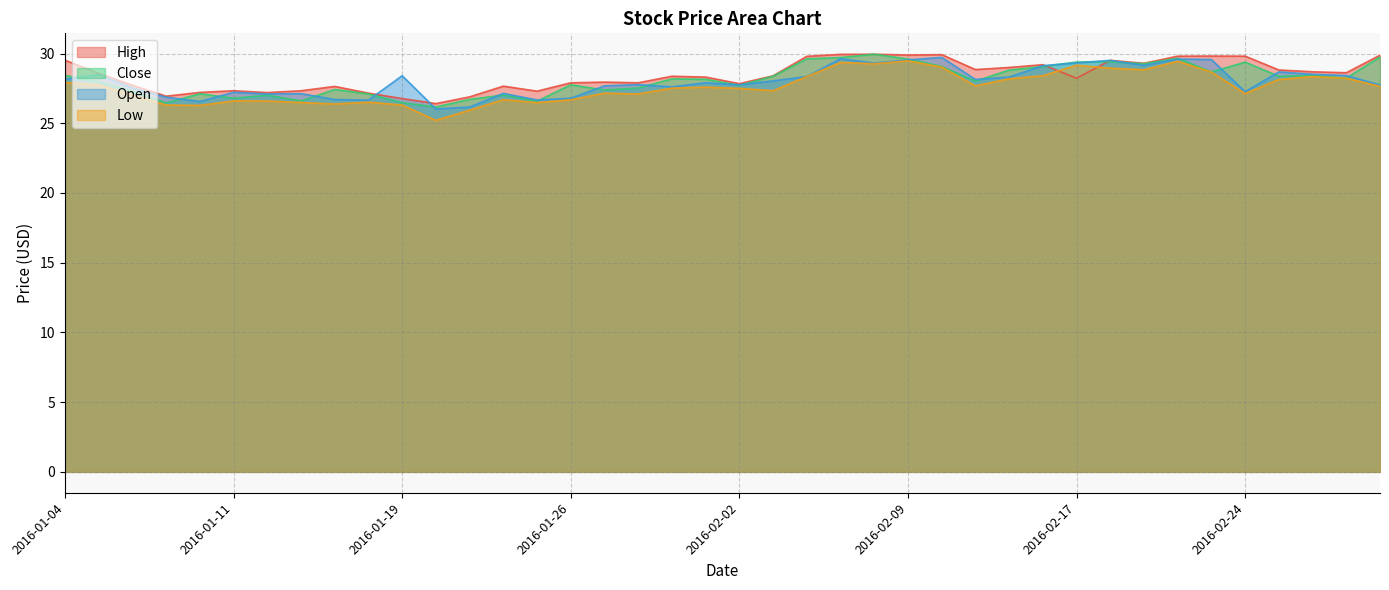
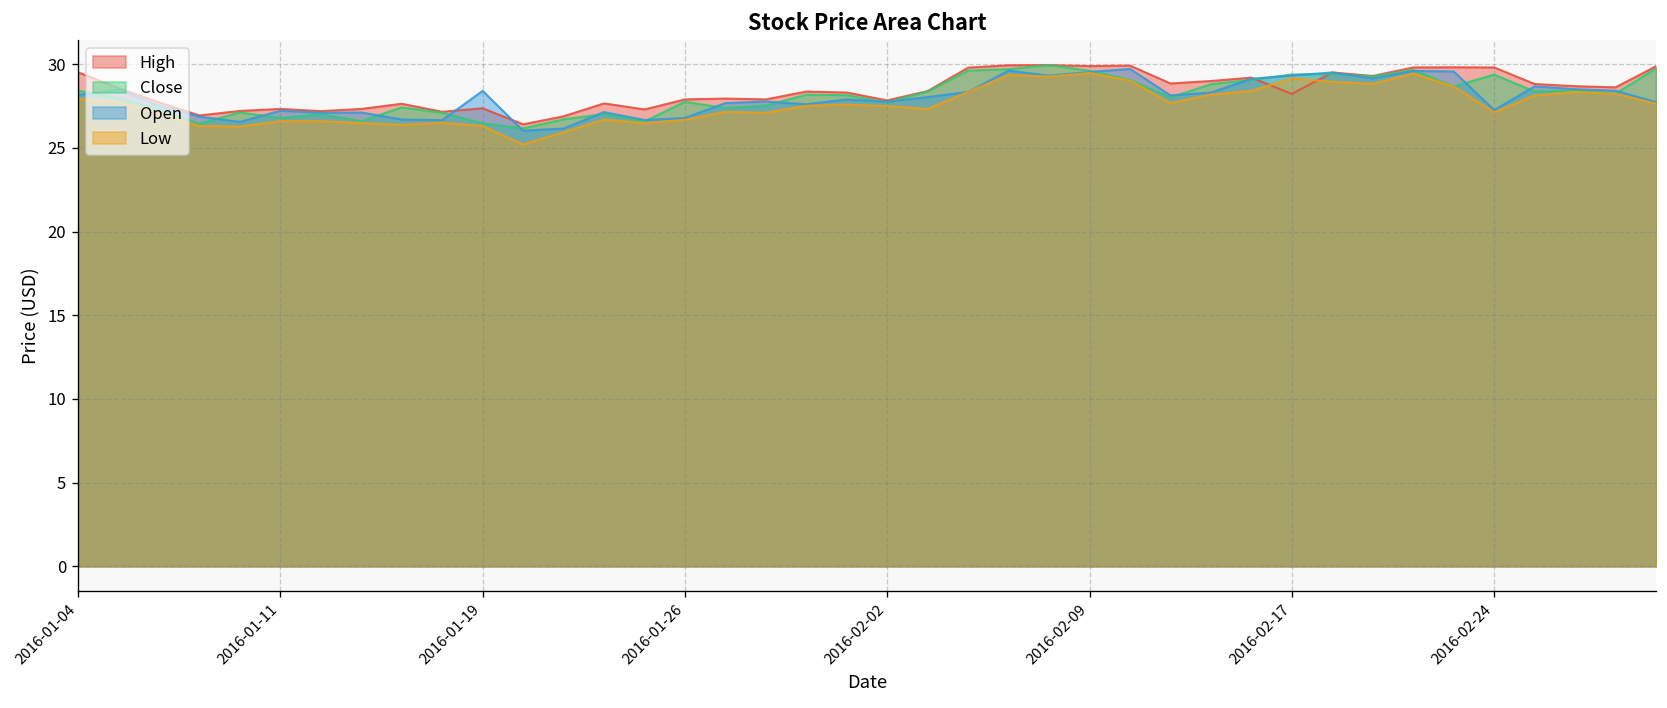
High, 2016-01-19: 26.8 -> 27.4
